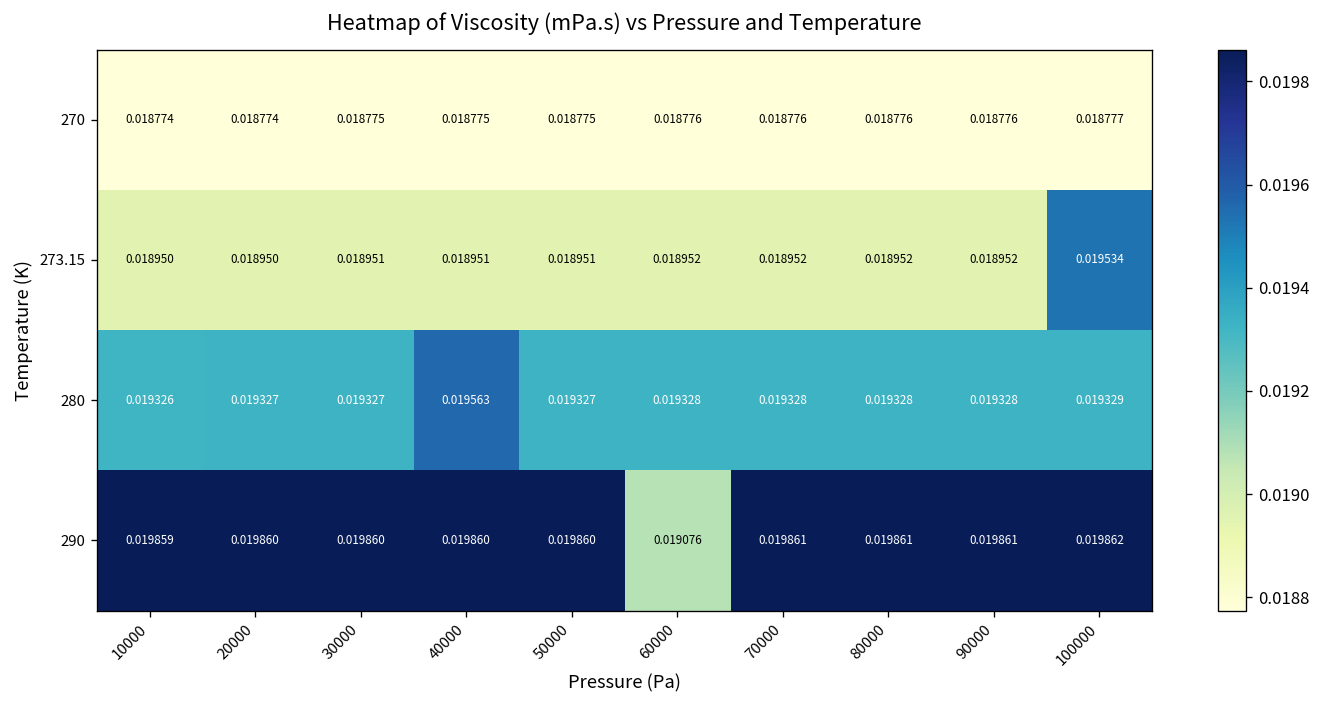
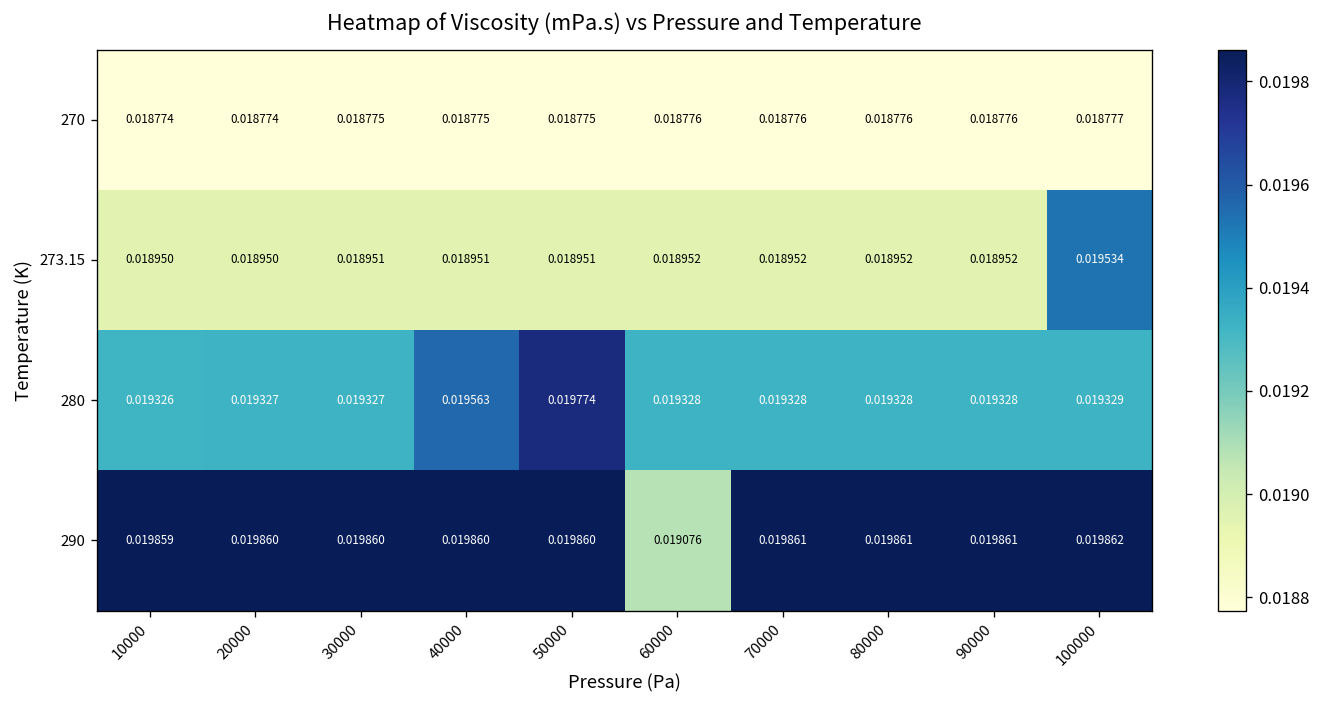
280, 50000: 0.019327 -> 0.019774
